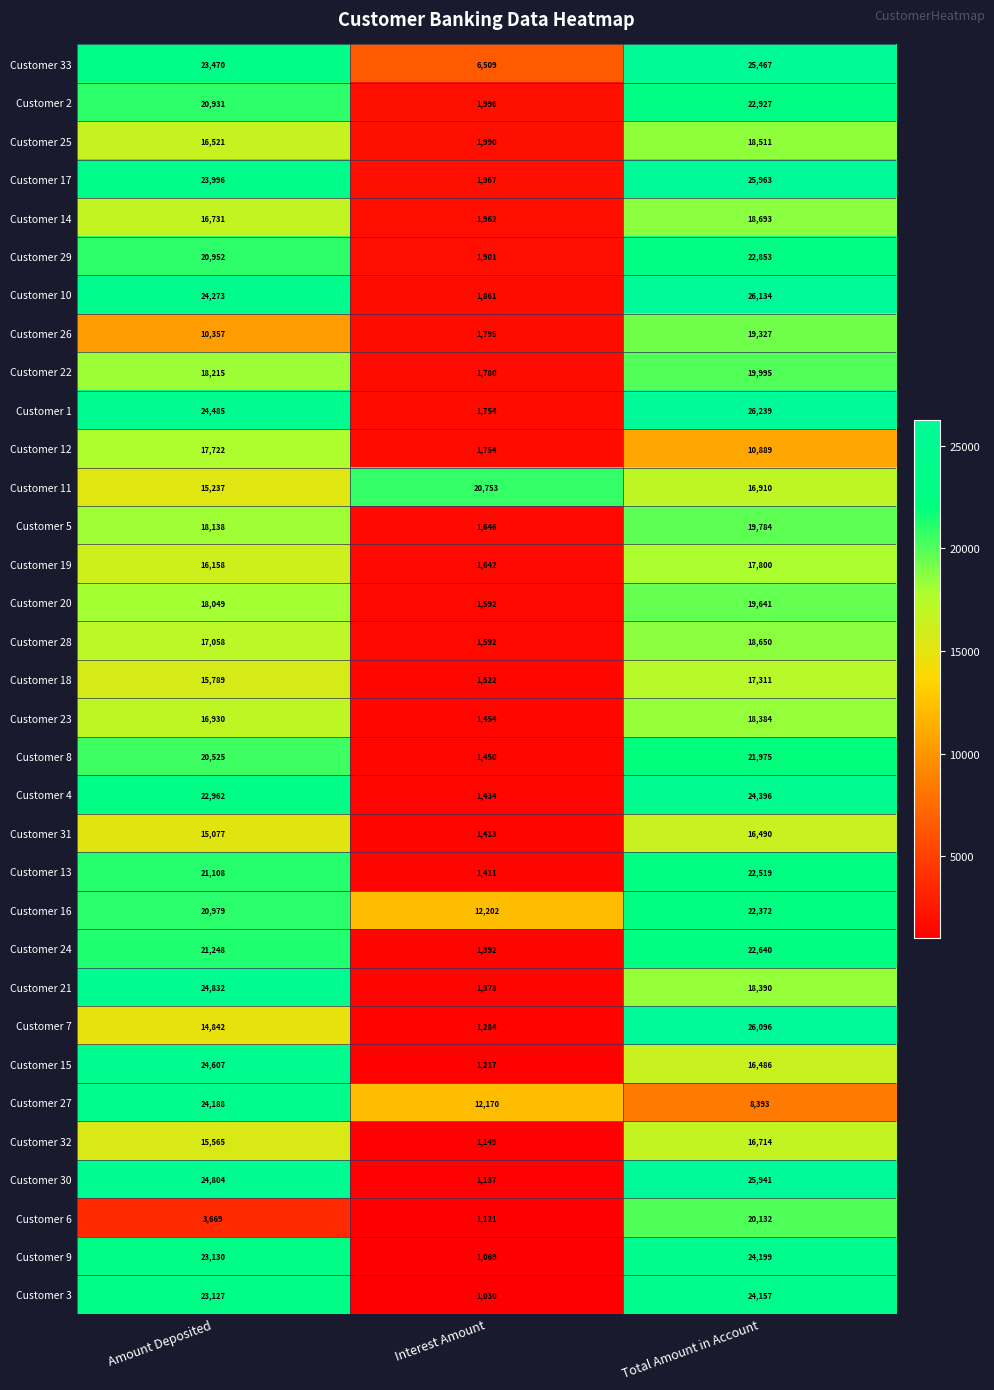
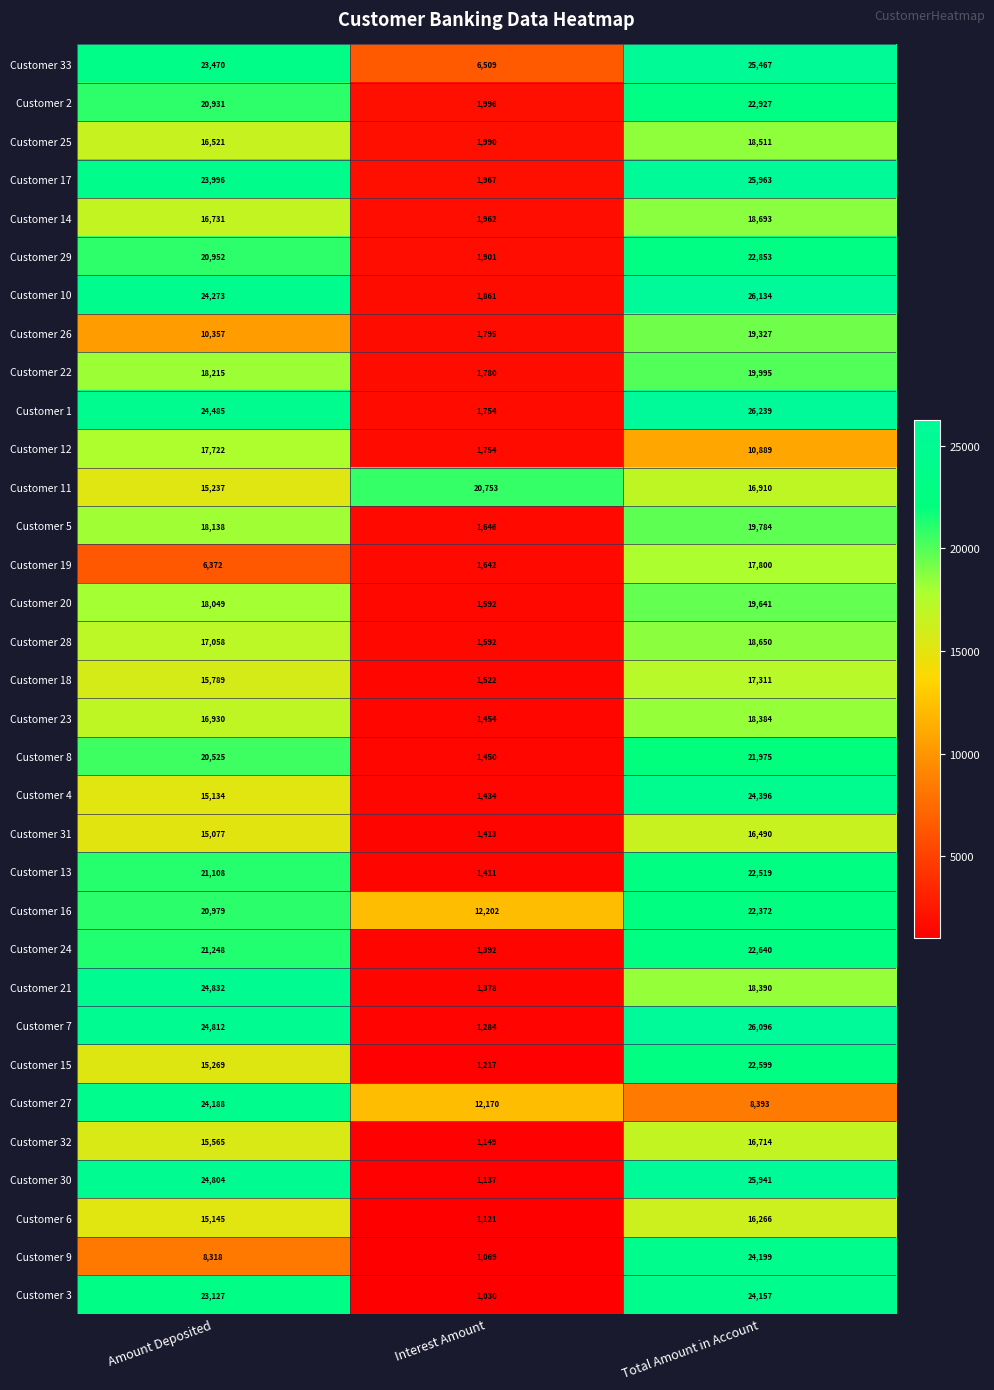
Customer 19, Amount Deposited: 16,158 -> 6,372
Customer 4, Amount Deposited: 22,962 -> 15,134
Customer 7, Amount Deposited: 14,842 -> 24,812
Customer 15, Amount Deposited: 24,607 -> 15,269
Customer 15, Total Amount in Account: 16,486 -> 22,599
Customer 6, Amount Deposited: 3,669 -> 15,145
Customer 6, Total Amount in Account: 20,132 -> 16,266
Customer 9, Amount Deposited: 23,130 -> 8,318
